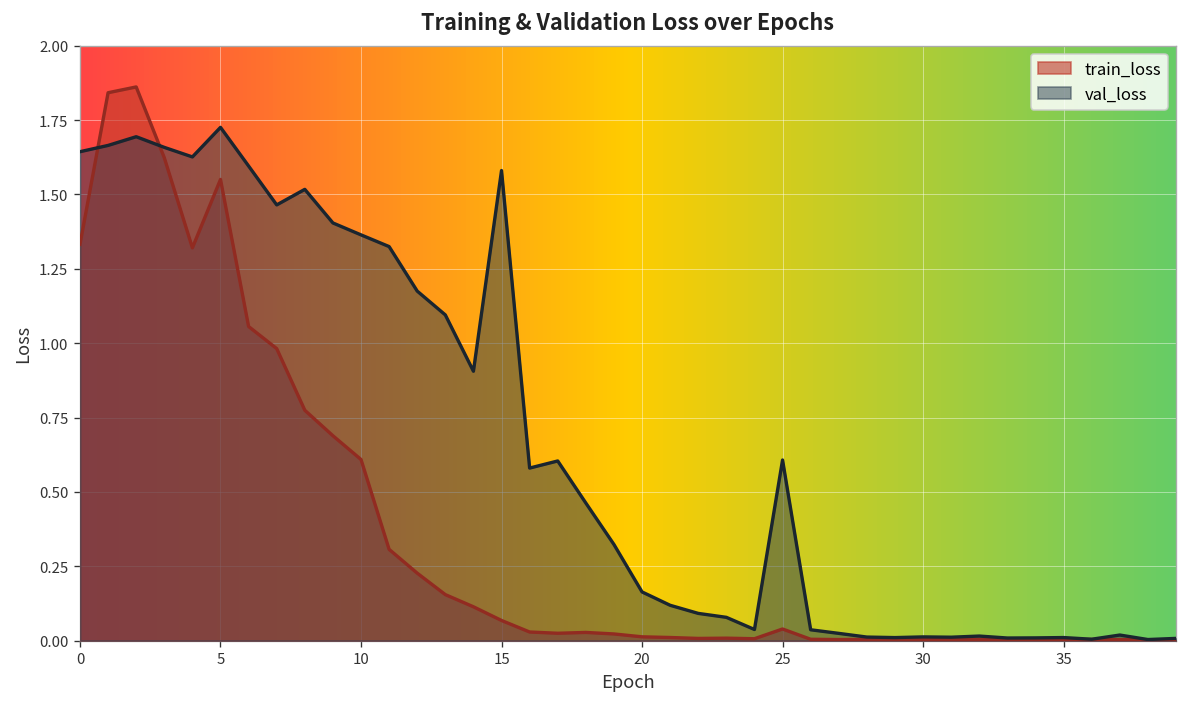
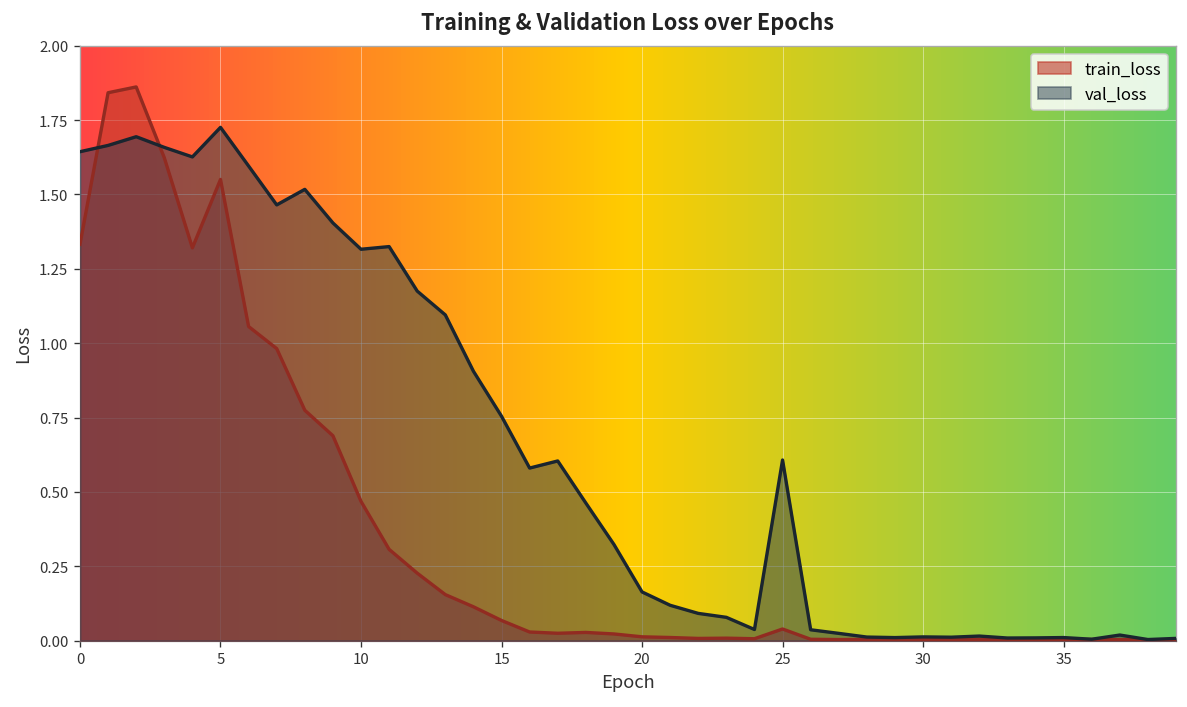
train_loss, 10: 0.61 -> 0.47
val_loss, 10: 1.36 -> 1.32
val_loss, 15: 1.58 -> 0.75
